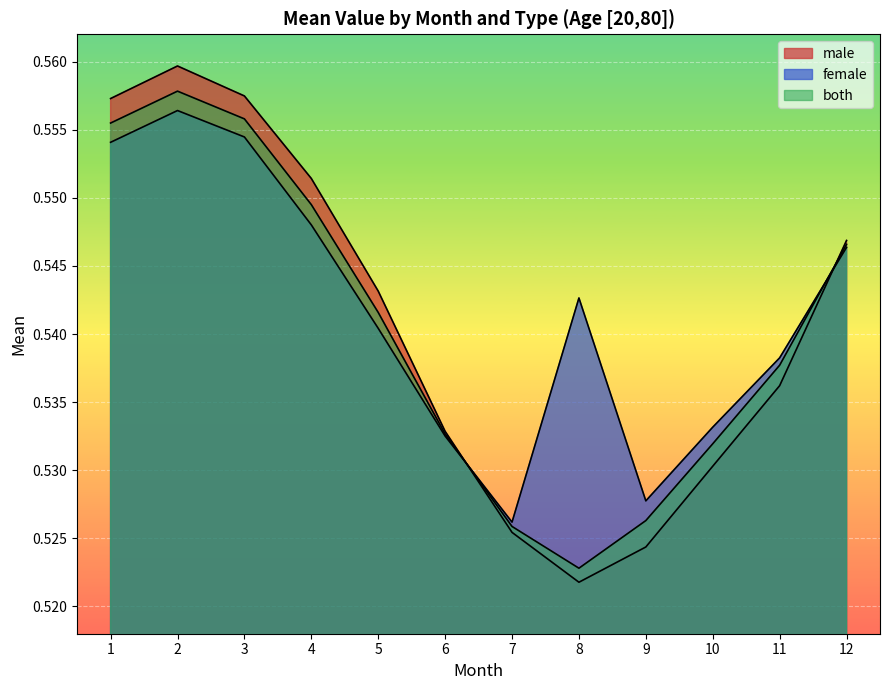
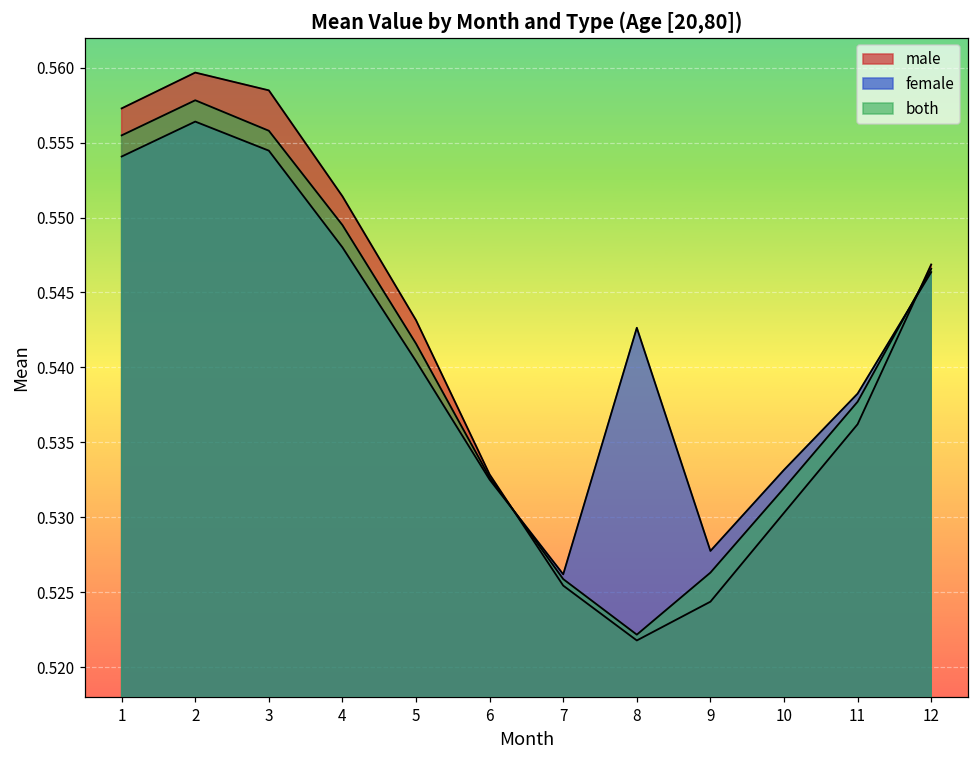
male, 3: 0.5575 -> 0.5585
both, 8: 0.5228 -> 0.5222
